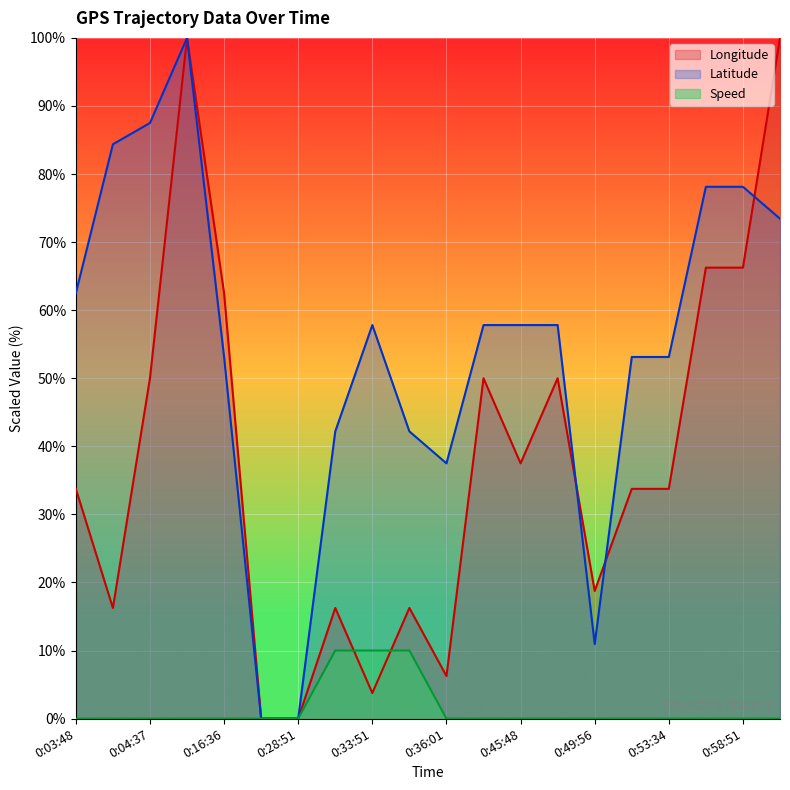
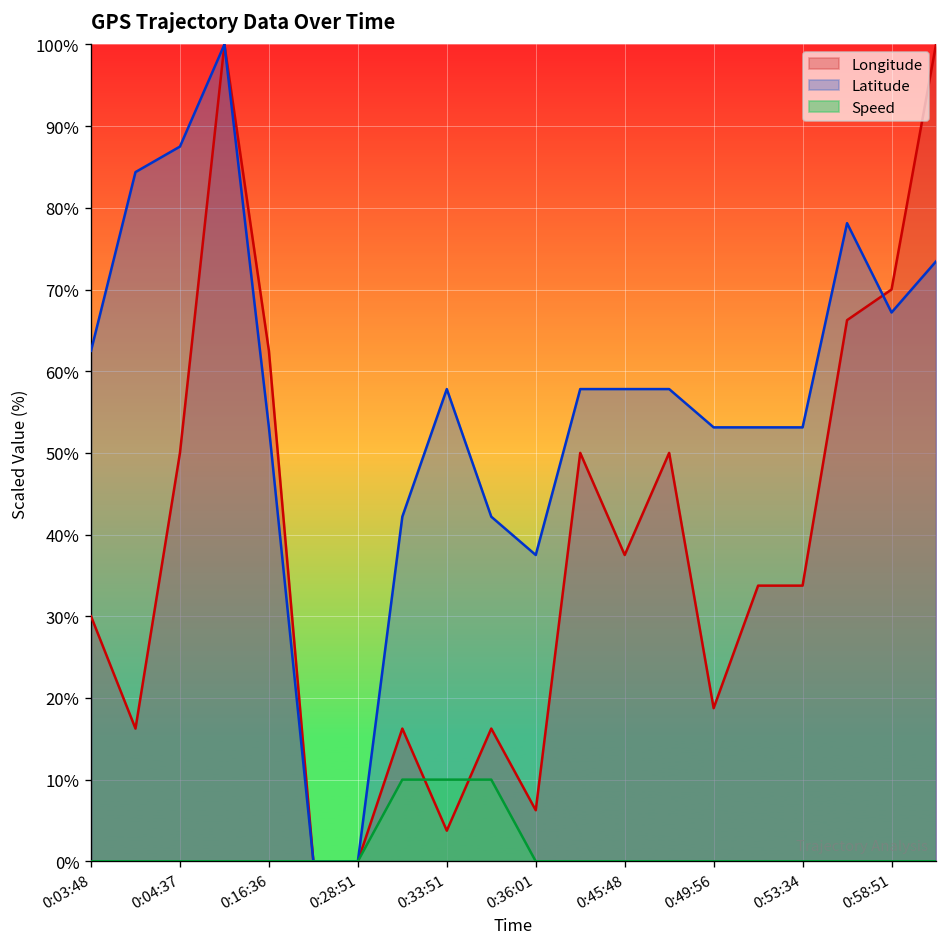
Longitude, 0:03:48: 34% -> 30%
Latitude, 0:49:56: 11% -> 53%
Longitude, 0:58:51: 66% -> 70%
Latitude, 0:58:51: 78% -> 67%
